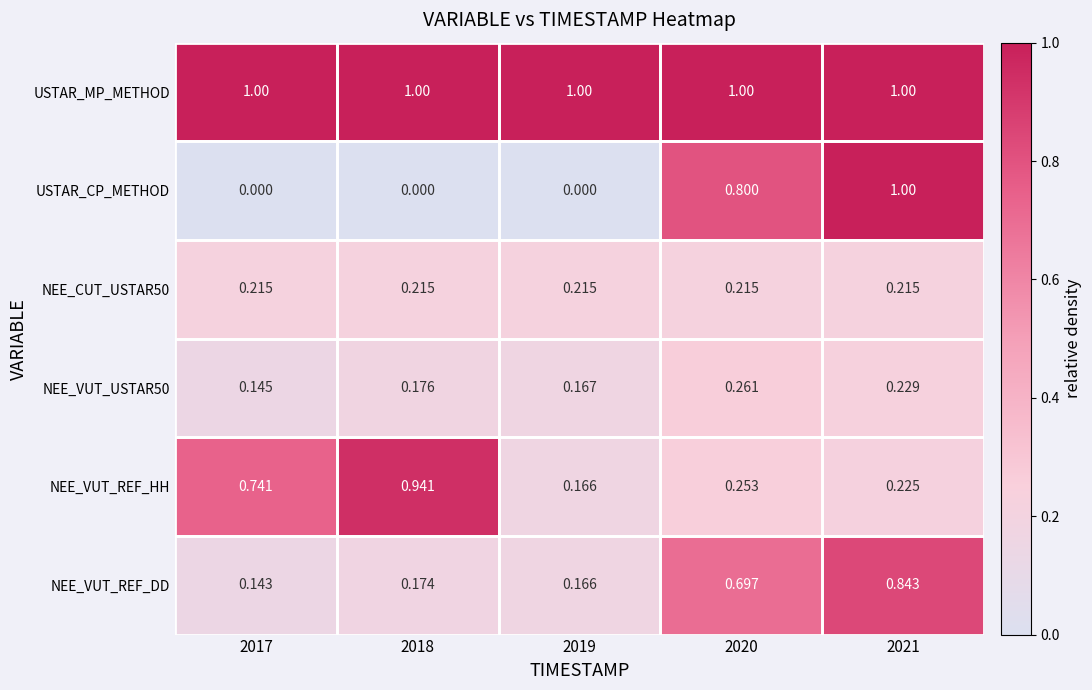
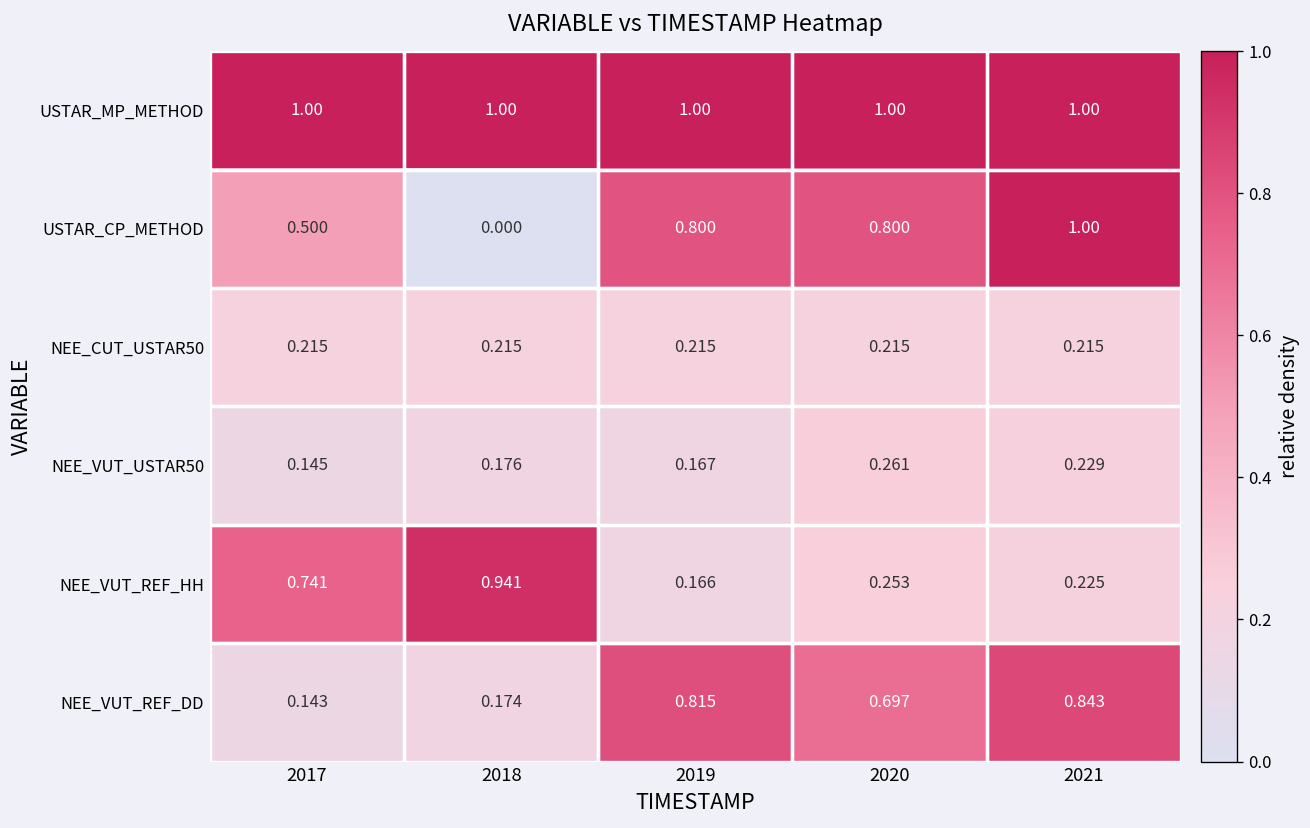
USTAR_CP_METHOD, 2017: 0.000 -> 0.500
USTAR_CP_METHOD, 2019: 0.000 -> 0.800
NEE_VUT_REF_DD, 2019: 0.166 -> 0.815
